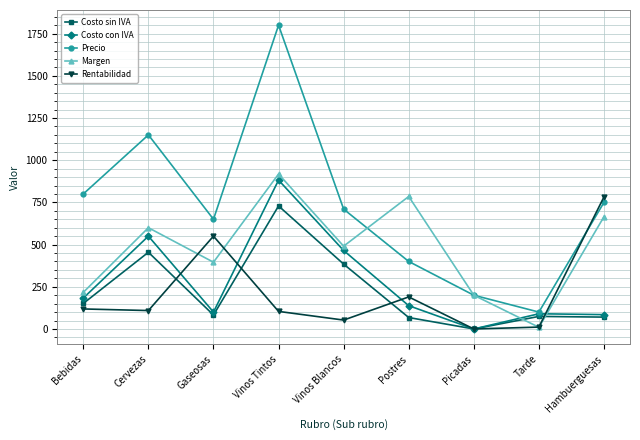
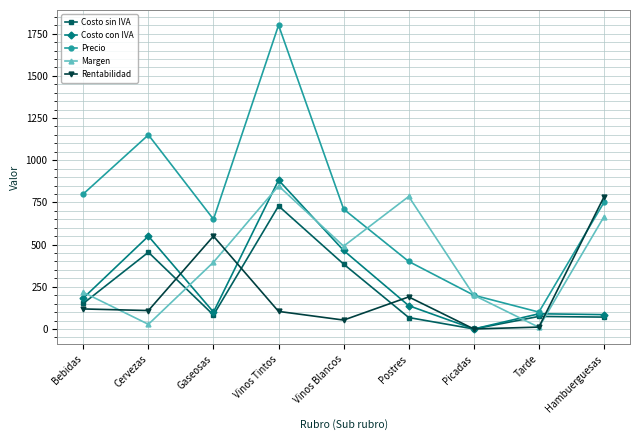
Margen, Cervezas: 600 -> 30
Margen, Vinos Tintos: 920 -> 850
